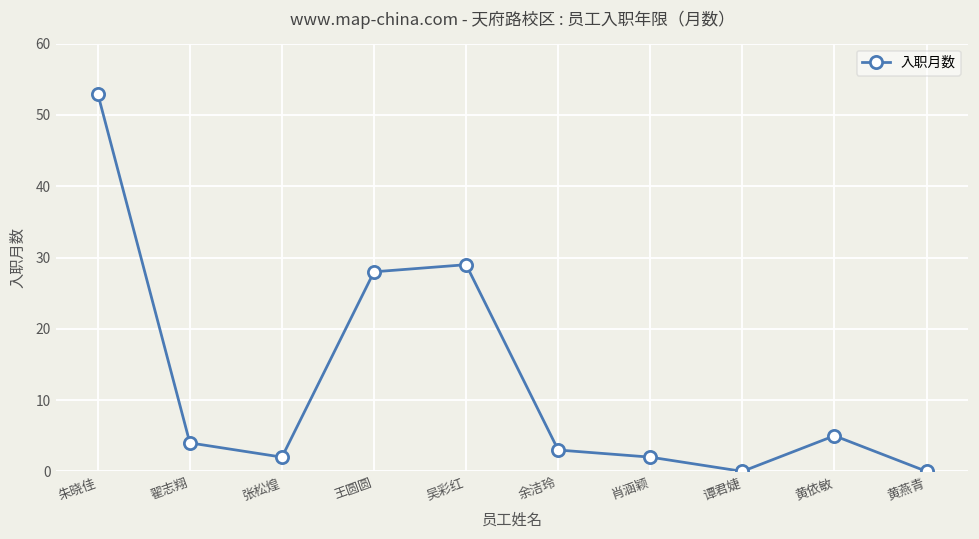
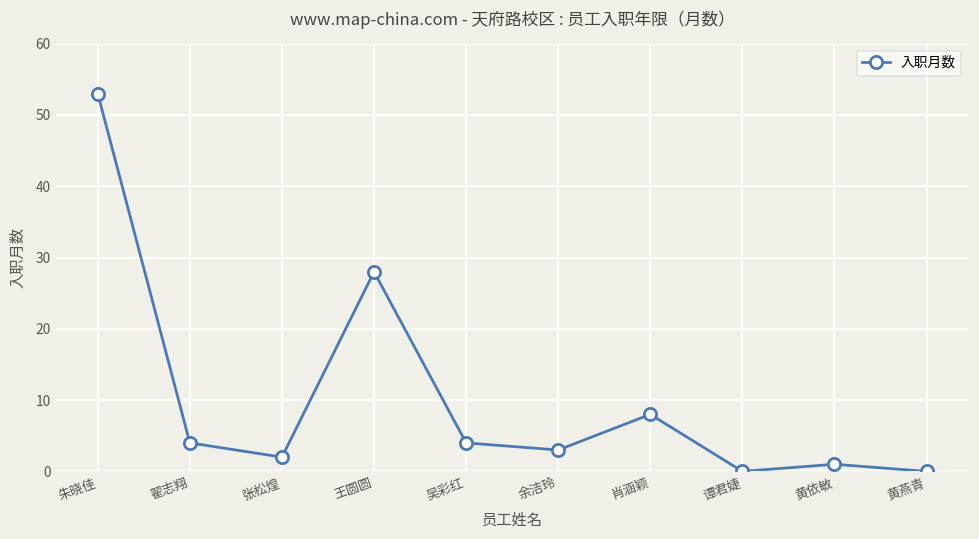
吴彩红: 29 -> 4
肖涵颖: 2 -> 8
黄依敏: 5 -> 1
